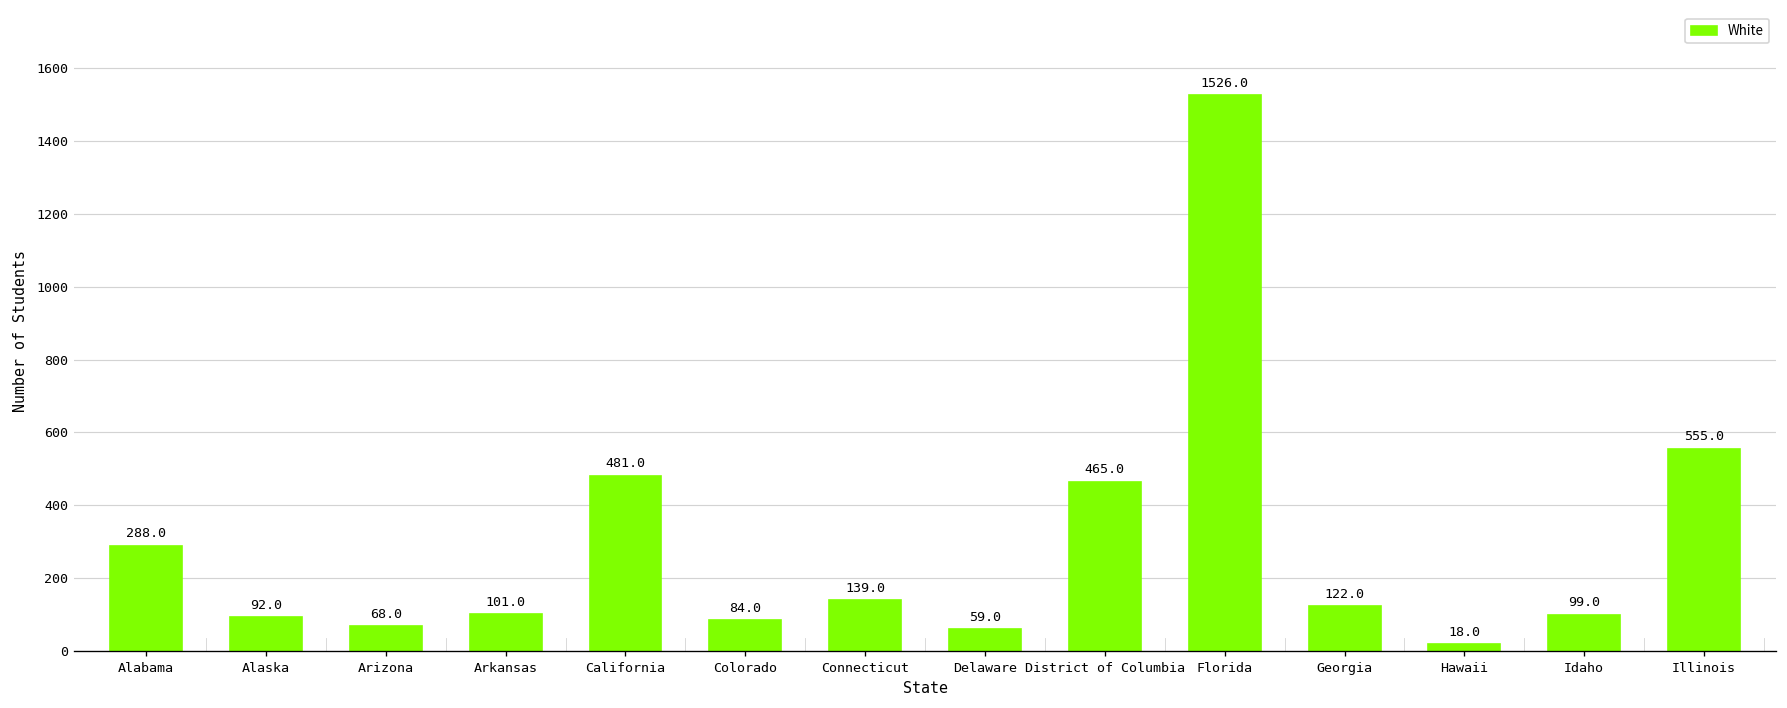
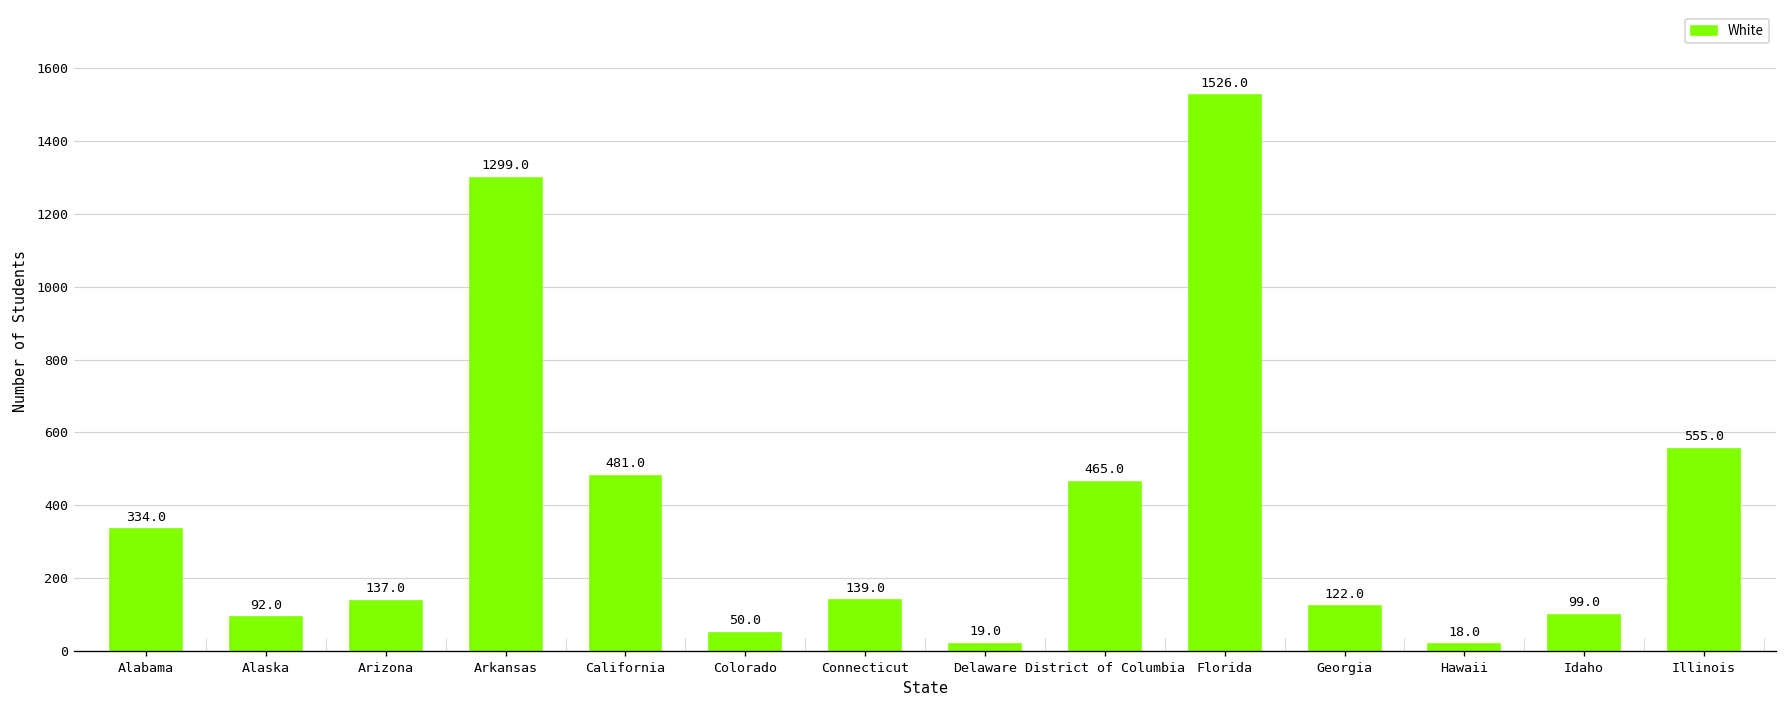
Alabama: 288.0 -> 334.0
Arizona: 68.0 -> 137.0
Arkansas: 101.0 -> 1299.0
Colorado: 84.0 -> 50.0
Delaware: 59.0 -> 19.0
